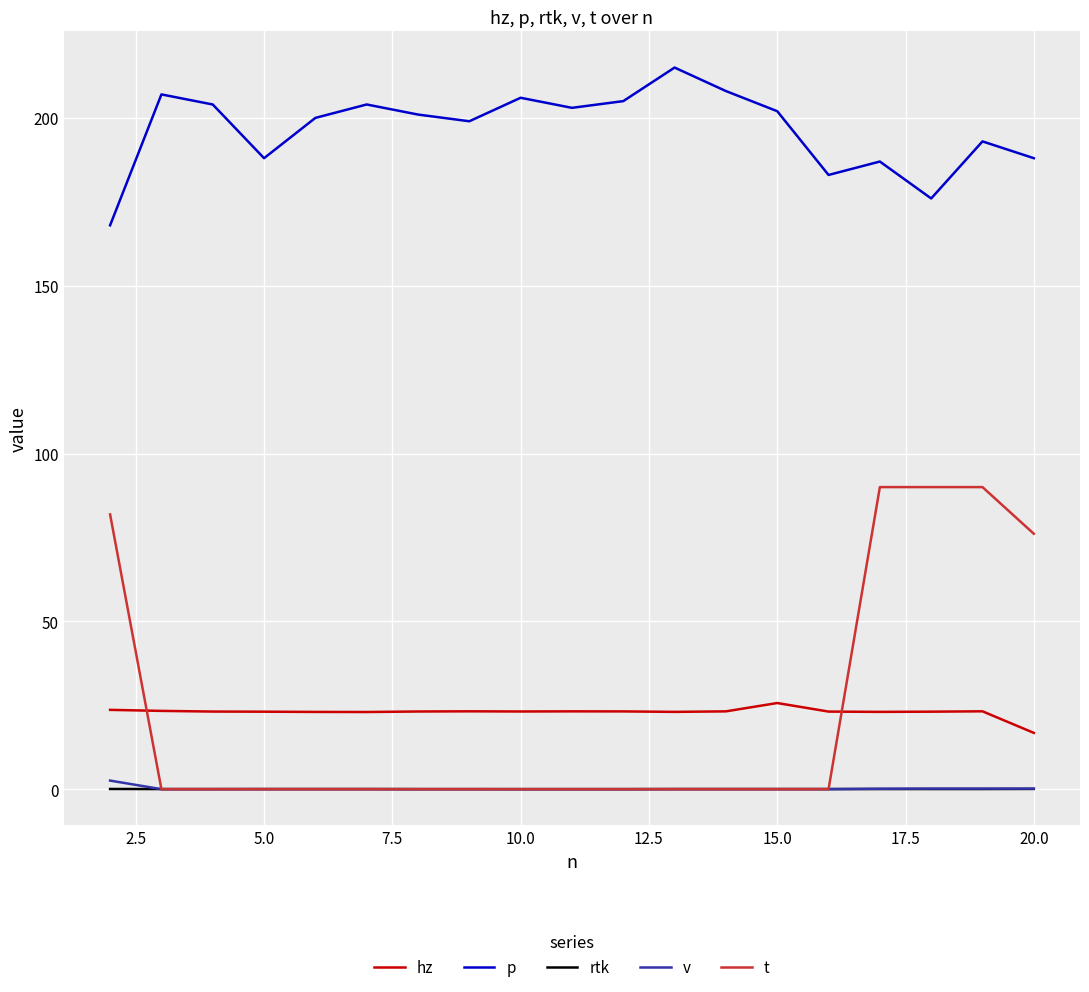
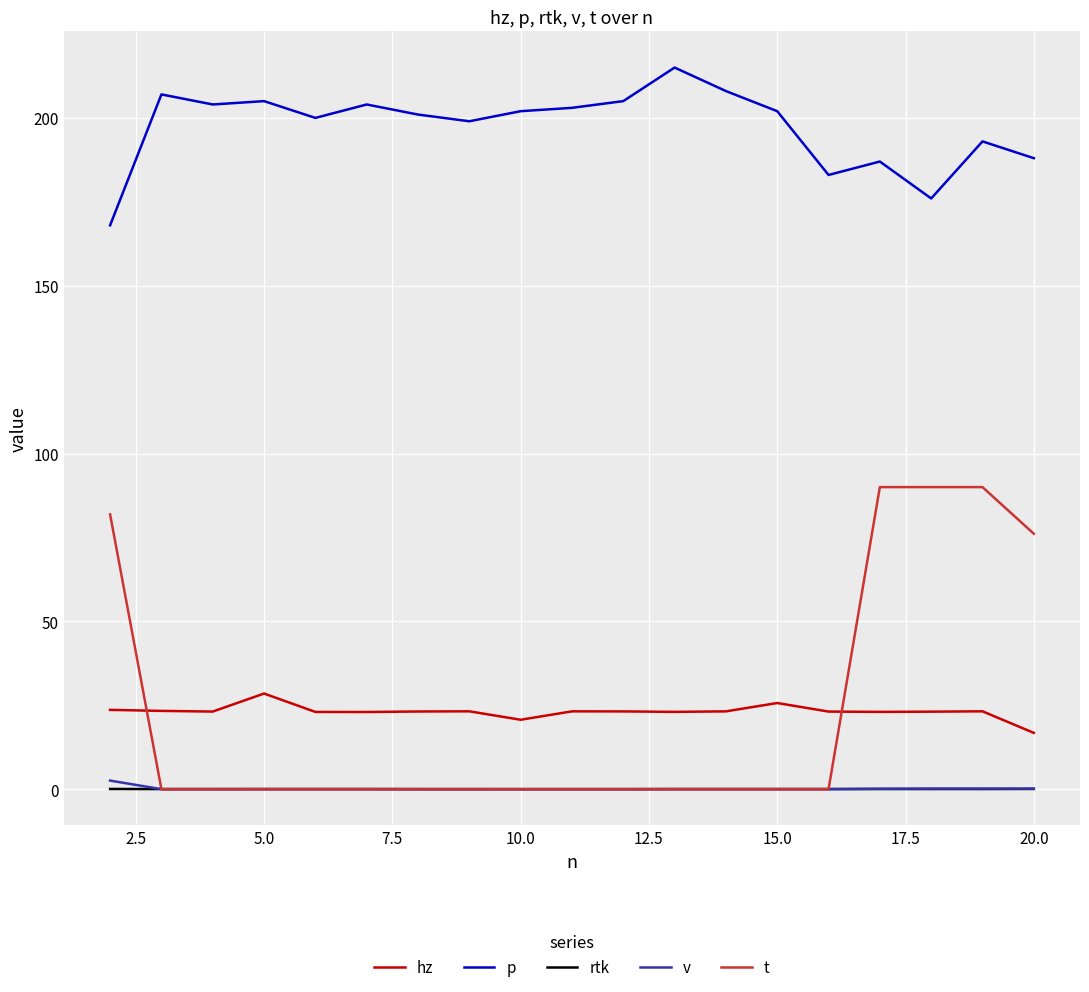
hz, 5.0: 23 -> 28
p, 5.0: 188 -> 205
hz, 10.0: 23 -> 21
p, 10.0: 206 -> 202
